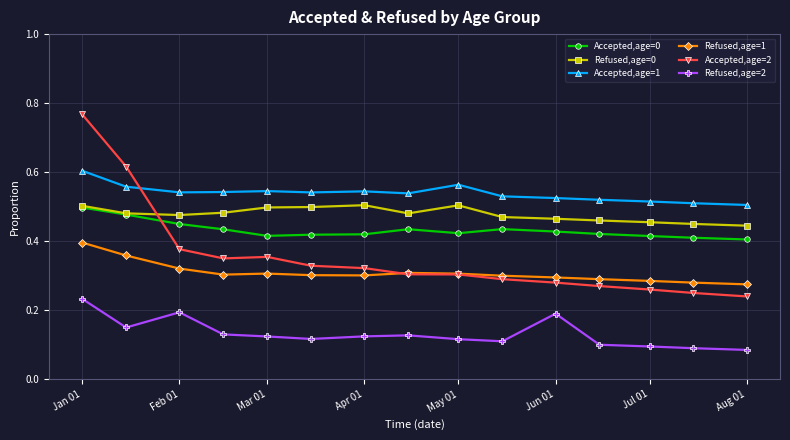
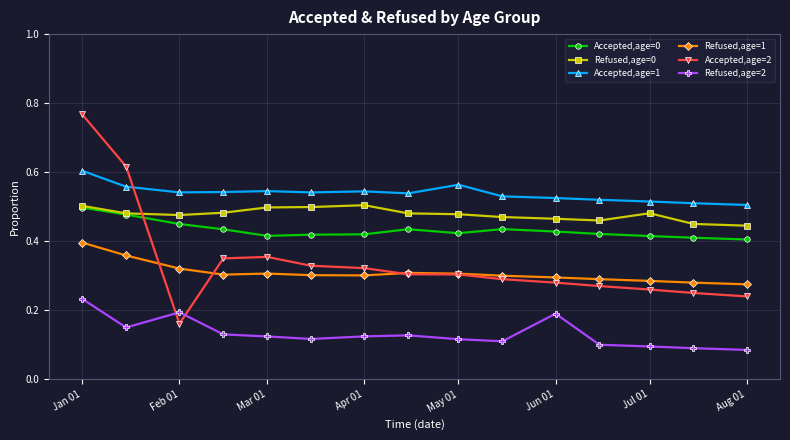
Accepted,age=2, Feb 01: 0.38 -> 0.16
Refused,age=0, May 01: 0.50 -> 0.48
Refused,age=0, Jul 01: 0.46 -> 0.48
